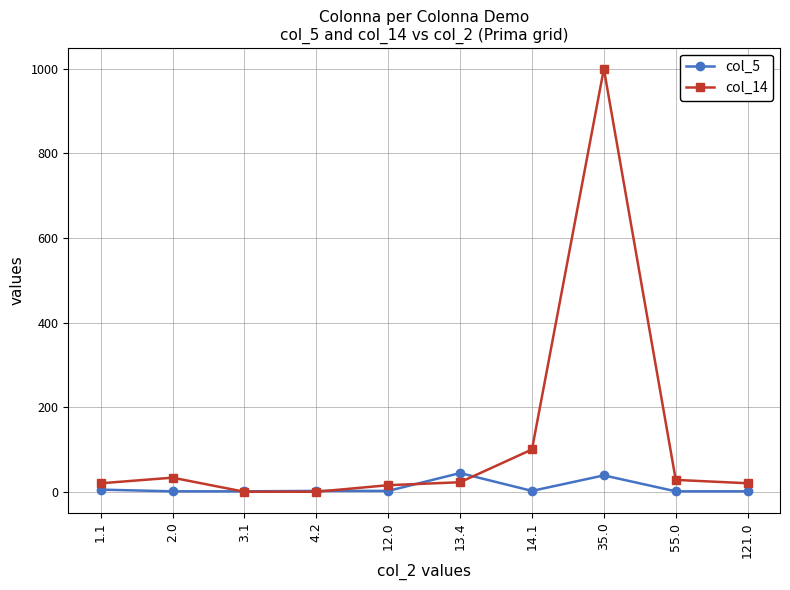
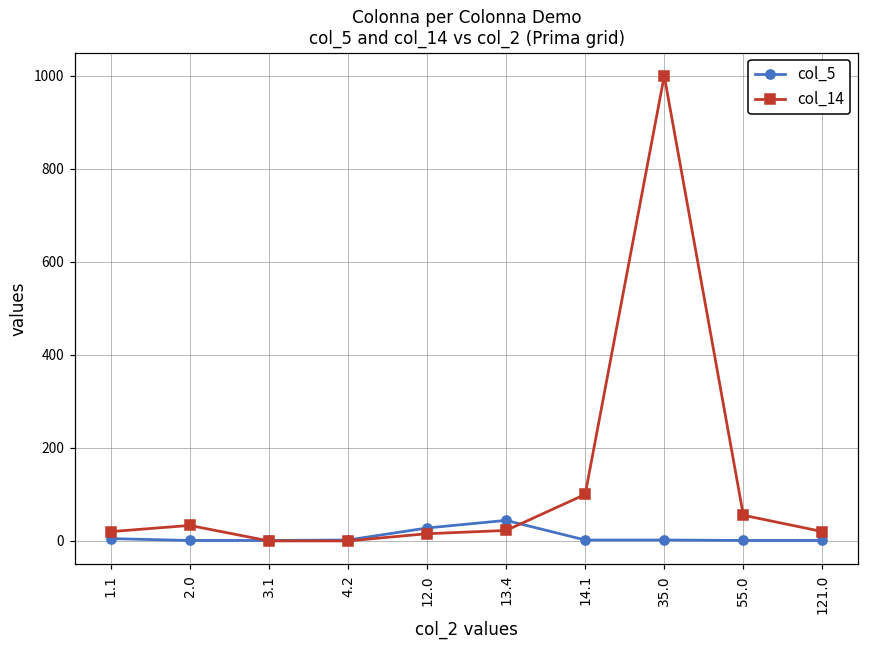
col_5, 12.0: 0 -> 30
col_5, 35.0: 40 -> 0
col_14, 55.0: 30 -> 60
